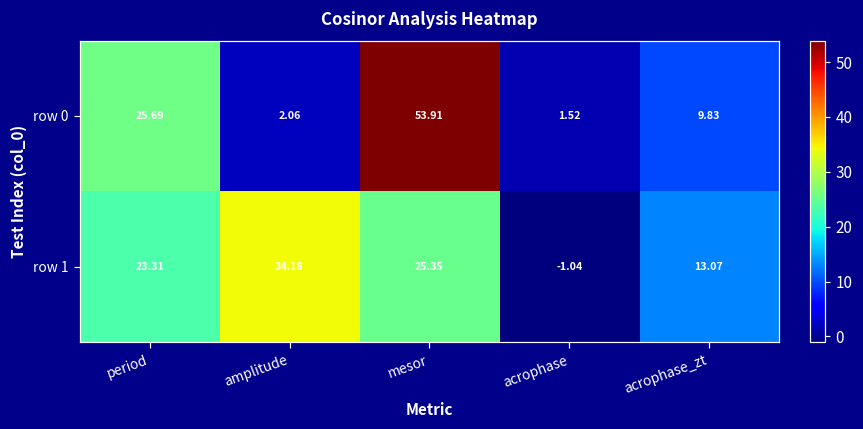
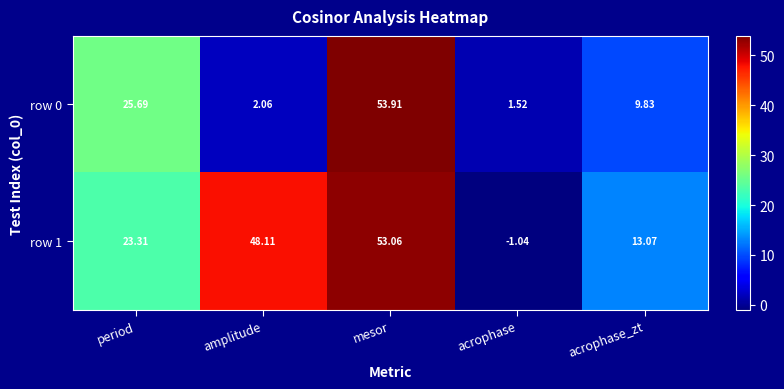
row 1, amplitude: 34.18 -> 48.11
row 1, mesor: 25.35 -> 53.06
